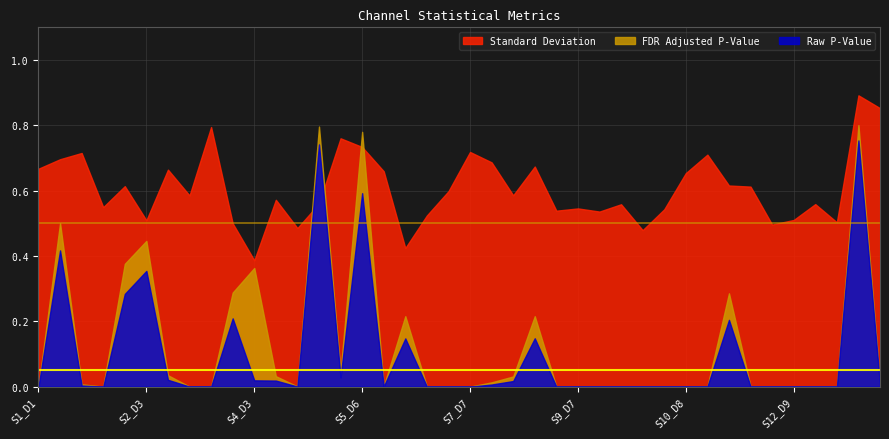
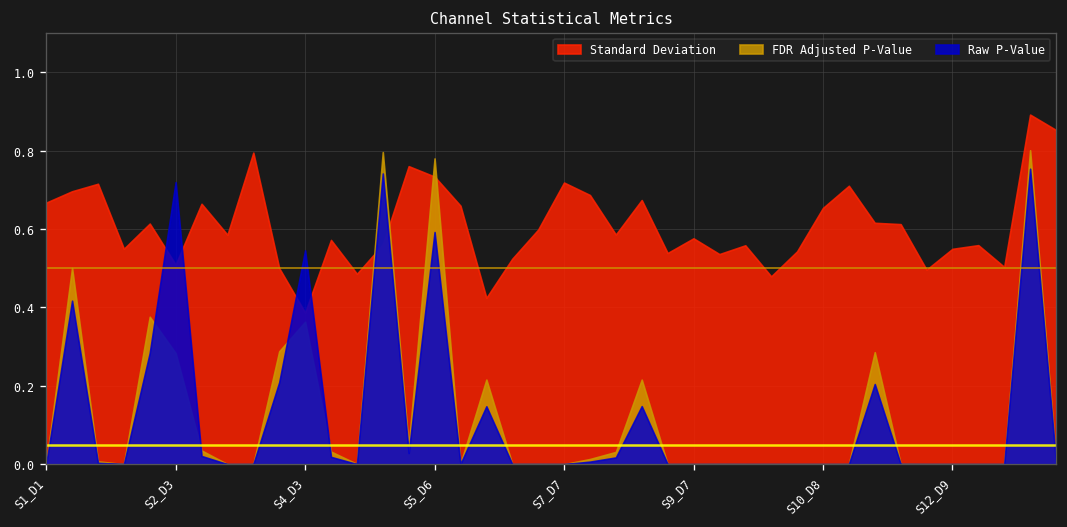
FDR Adjusted P-Value, S2_D3: 0.45 -> 0.28
Raw P-Value, S2_D3: 0.35 -> 0.72
Raw P-Value, S4_D3: 0.02 -> 0.55
Standard Deviation, S9_D7: 0.55 -> 0.58
Standard Deviation, S12_D9: 0.51 -> 0.55
